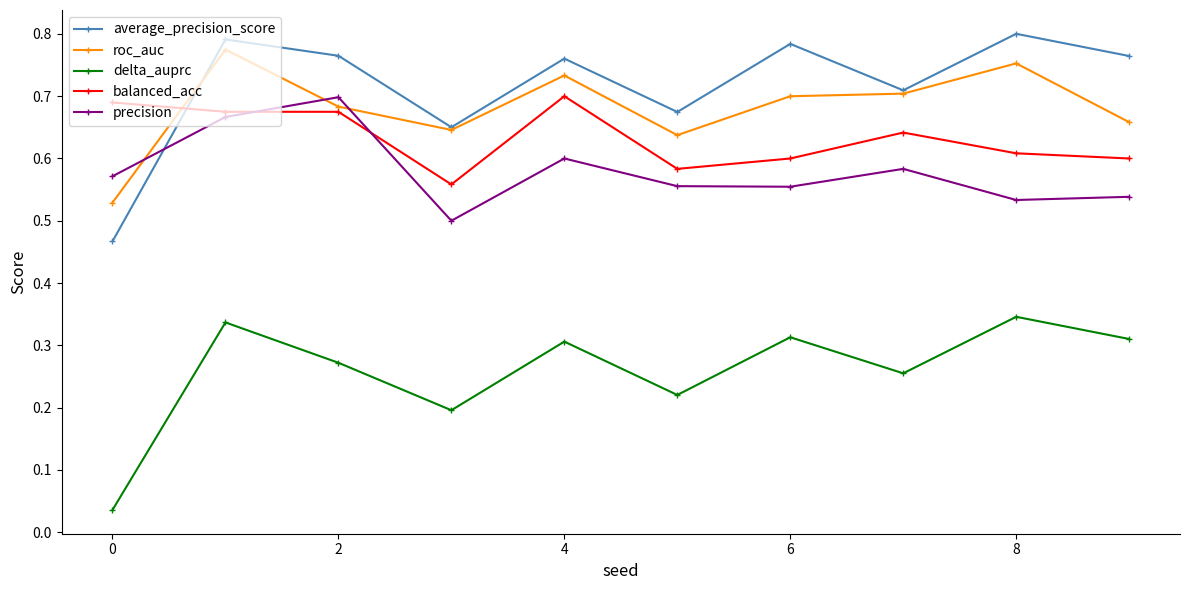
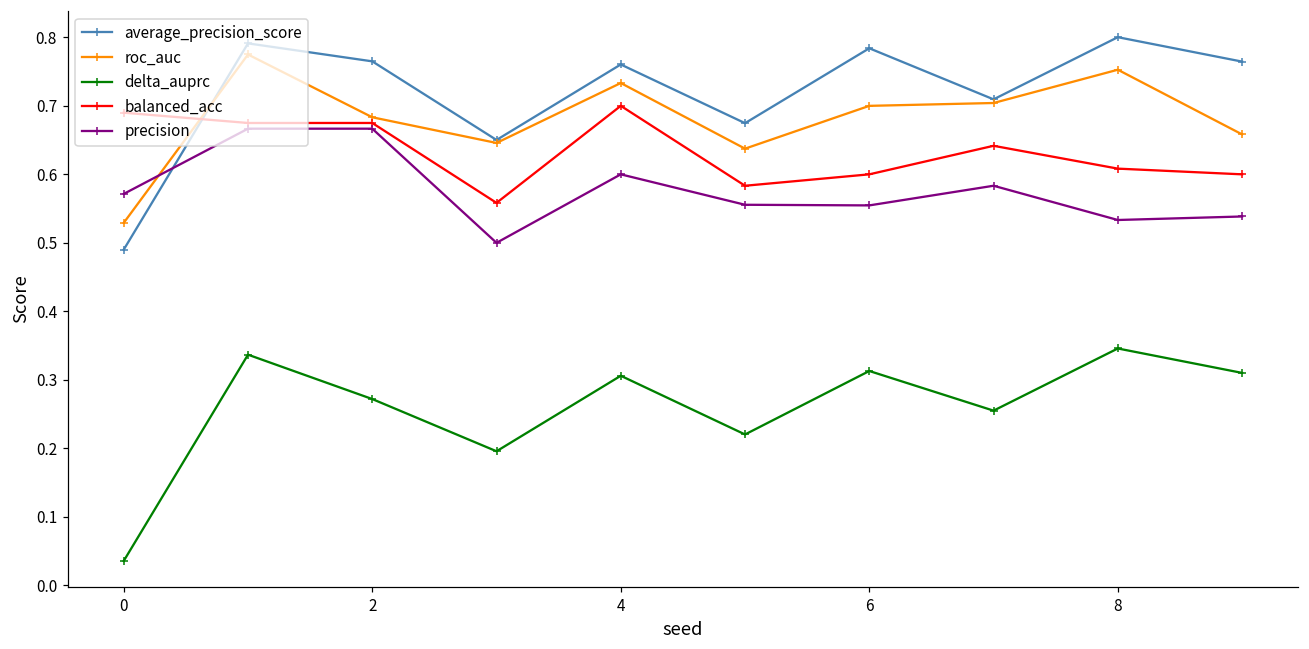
average_precision_score, 0: 0.47 -> 0.49
precision, 2: 0.70 -> 0.67
